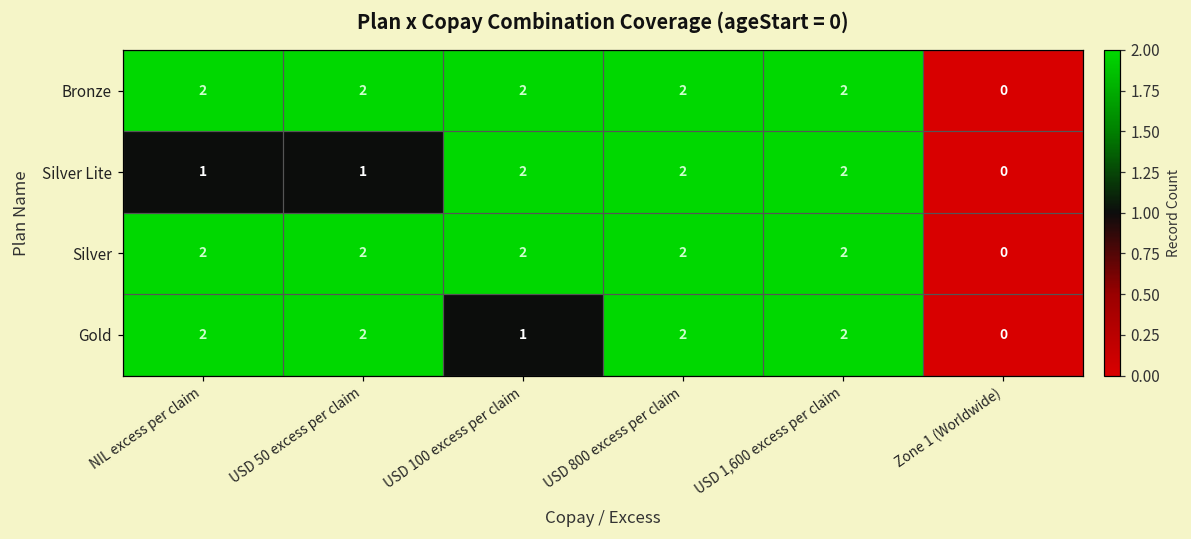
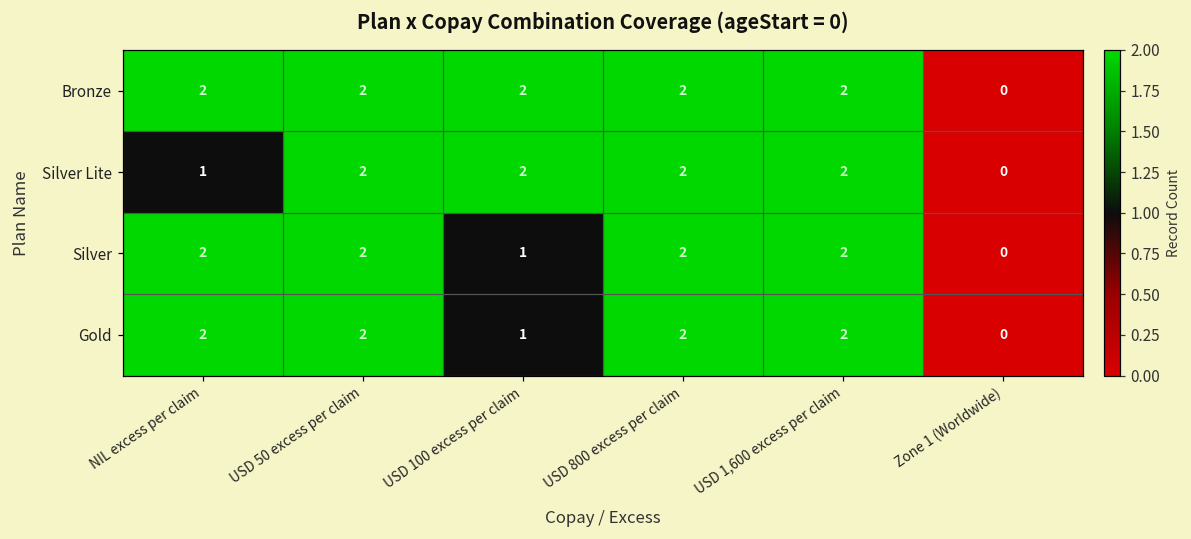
Silver Lite, USD 50 excess per claim: 1 -> 2
Silver, USD 100 excess per claim: 2 -> 1
